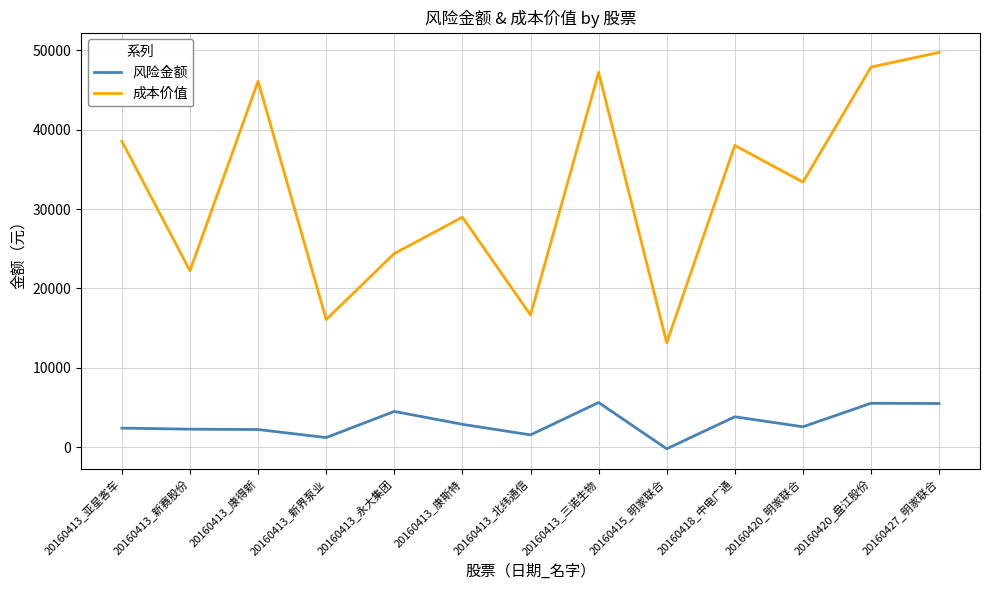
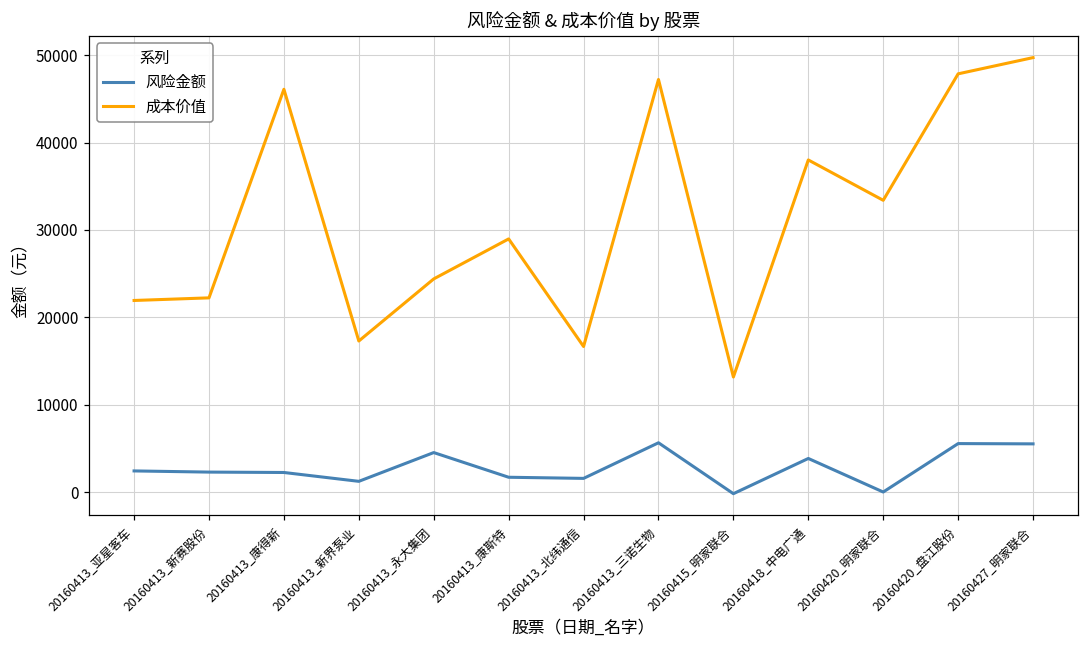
成本价值, 20160413_亚星客车: 39000 -> 22000
成本价值, 20160413_新界泵业: 16000 -> 17000
风险金额, 20160413_康斯特: 3000 -> 2000
风险金额, 20160420_明家联合: 3000 -> 0
